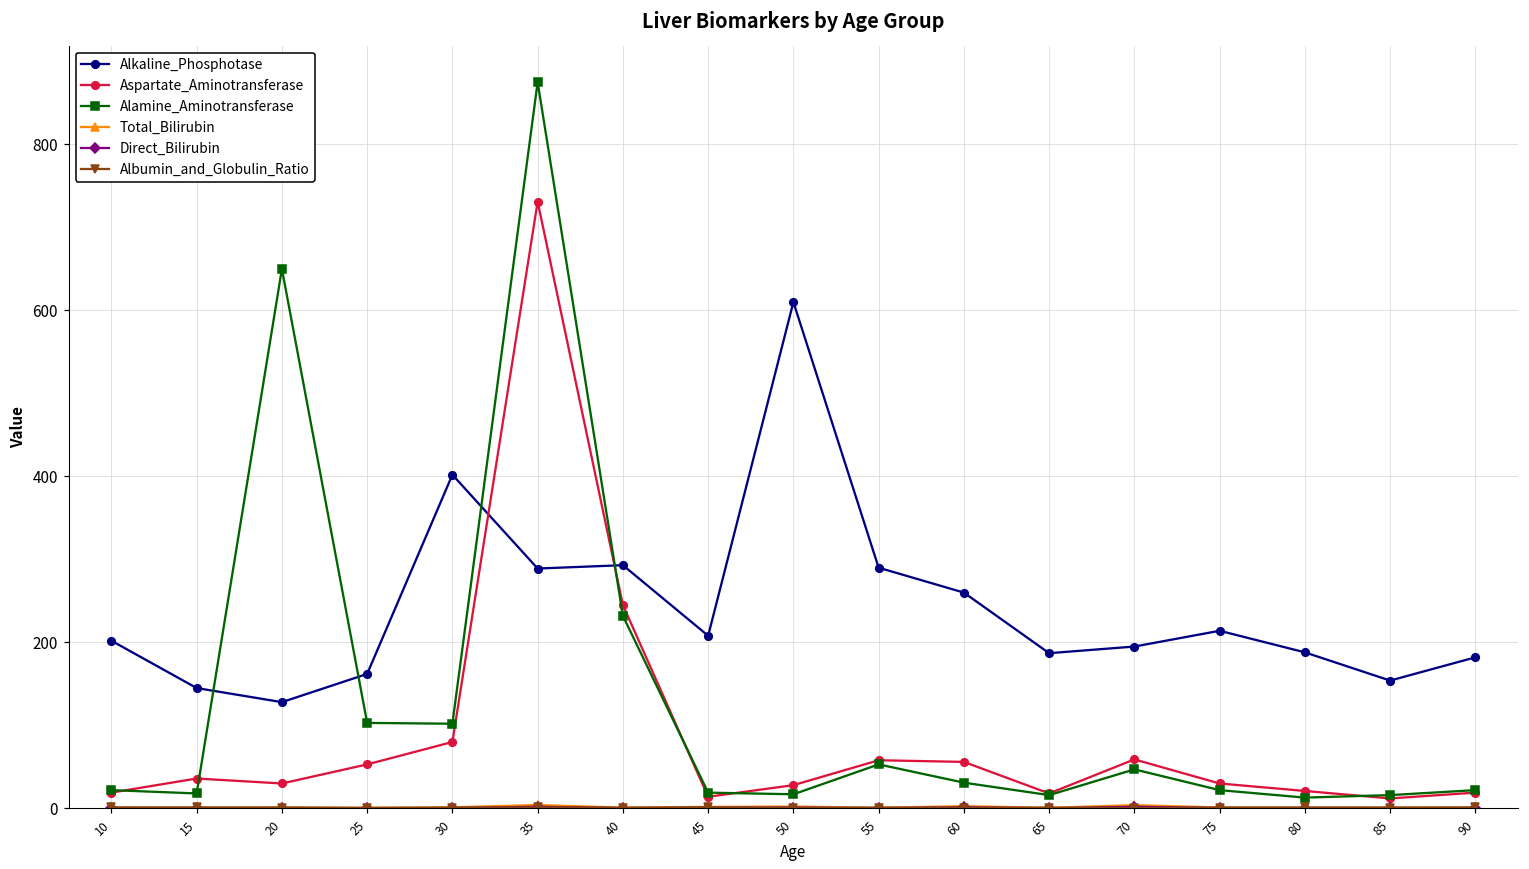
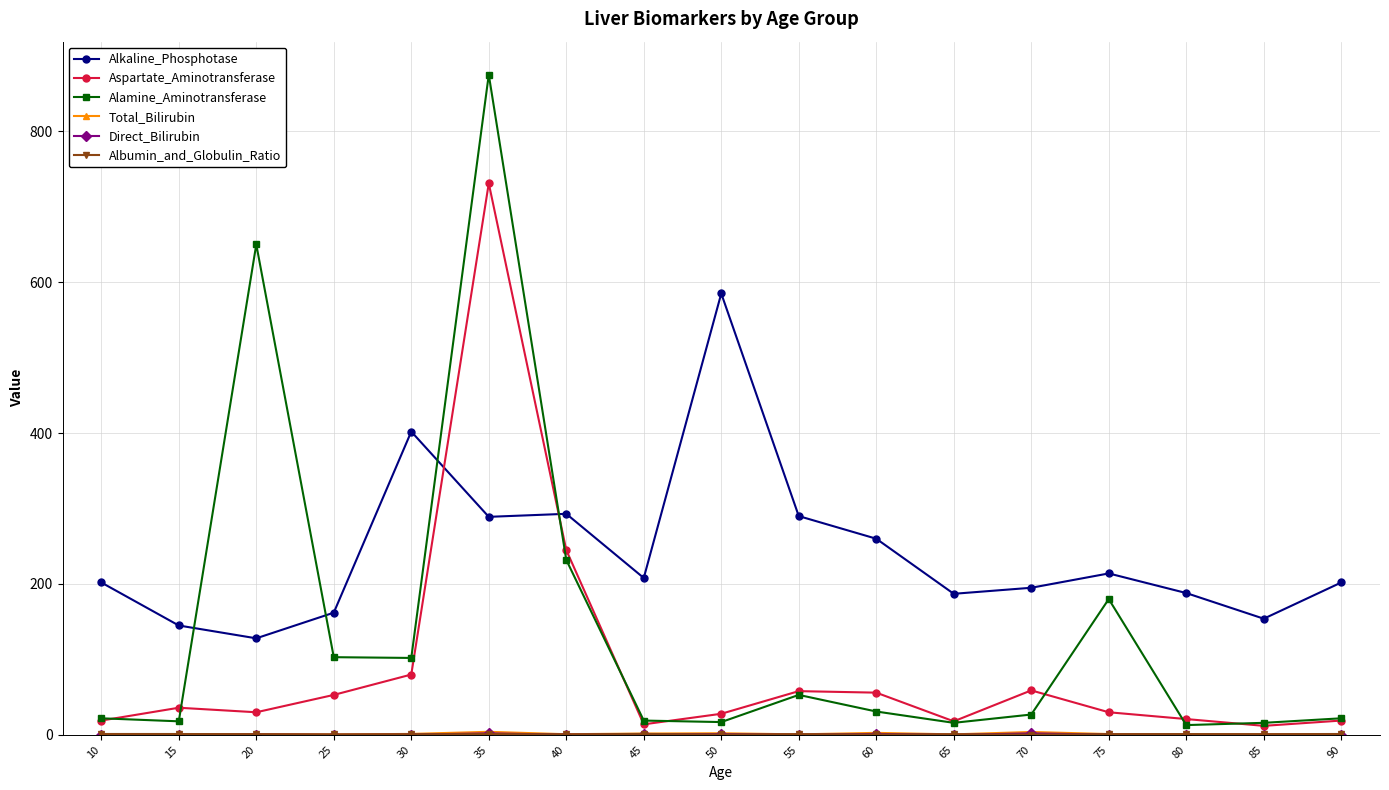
Alkaline_Phosphotase, 50: 610 -> 590
Alamine_Aminotransferase, 70: 50 -> 30
Alamine_Aminotransferase, 75: 20 -> 180
Alkaline_Phosphotase, 90: 180 -> 200
